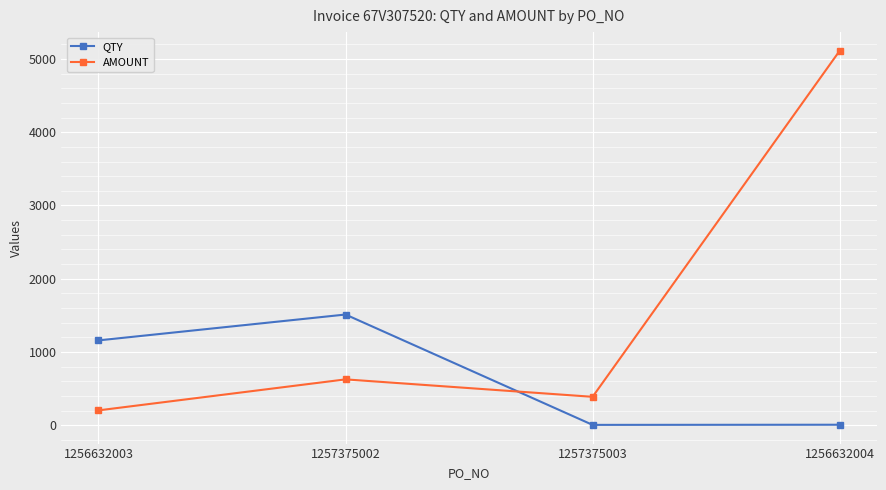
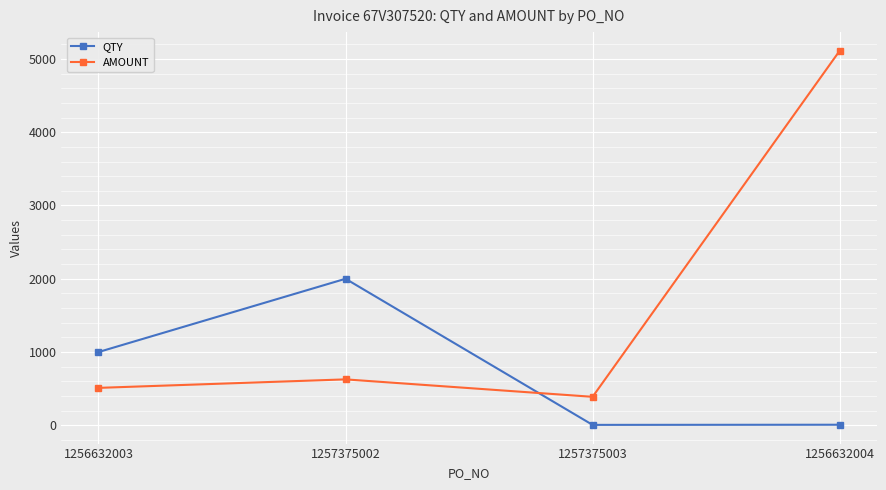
QTY, 1256632003: 1200 -> 1000
AMOUNT, 1256632003: 200 -> 500
QTY, 1257375002: 1500 -> 2000
